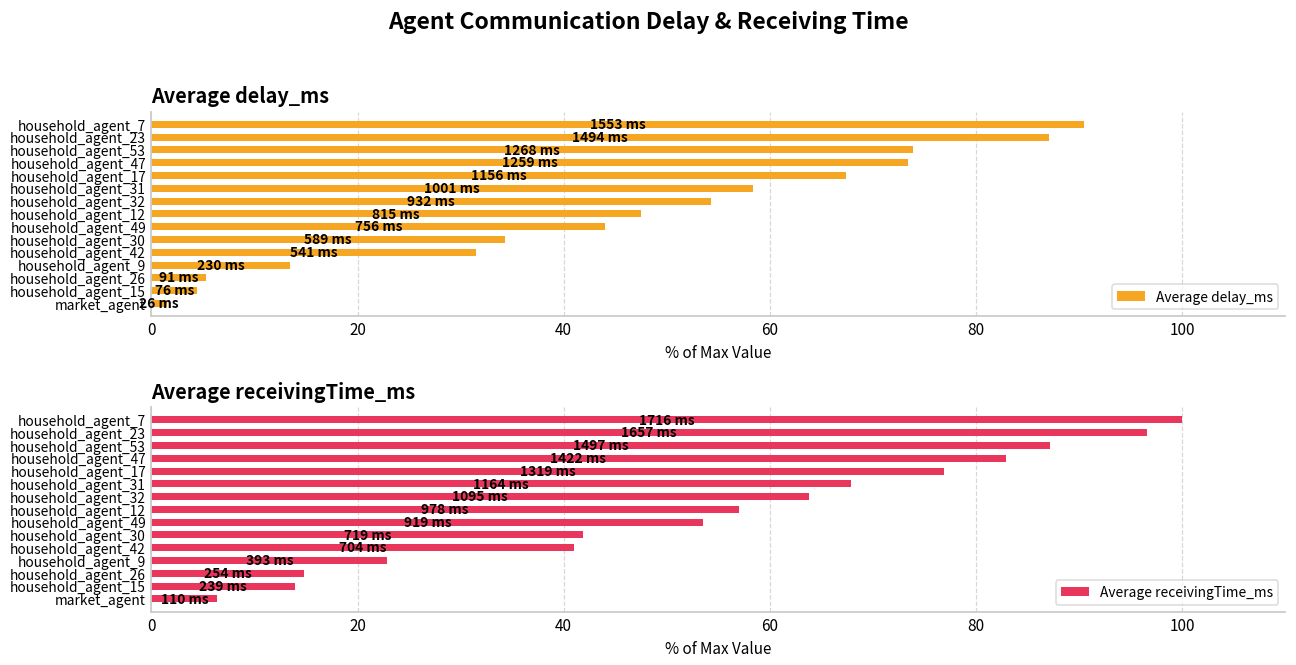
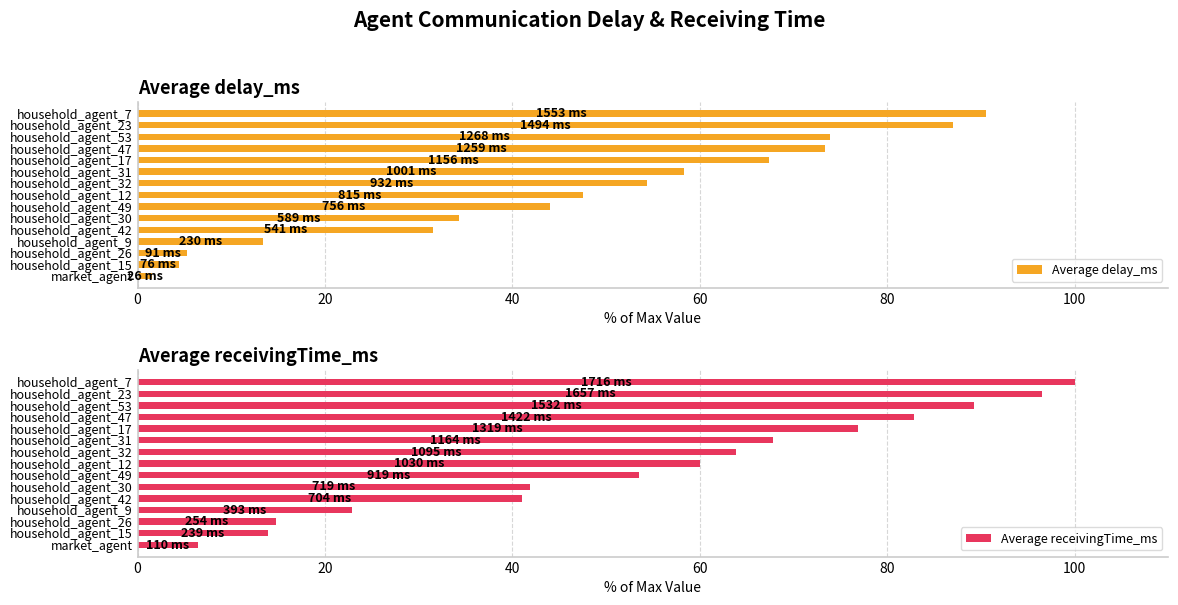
Average receivingTime_ms, household_agent_53: 1497 -> 1532
Average receivingTime_ms, household_agent_12: 978 -> 1030
